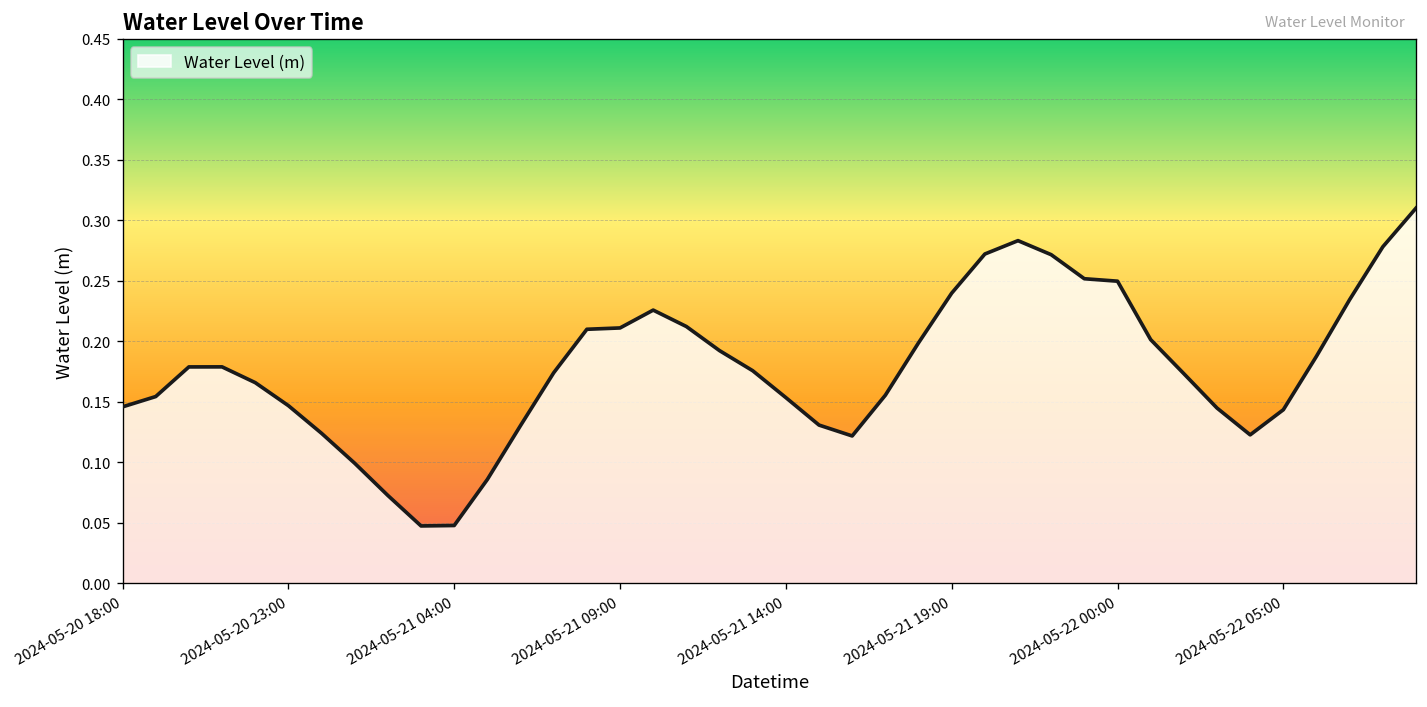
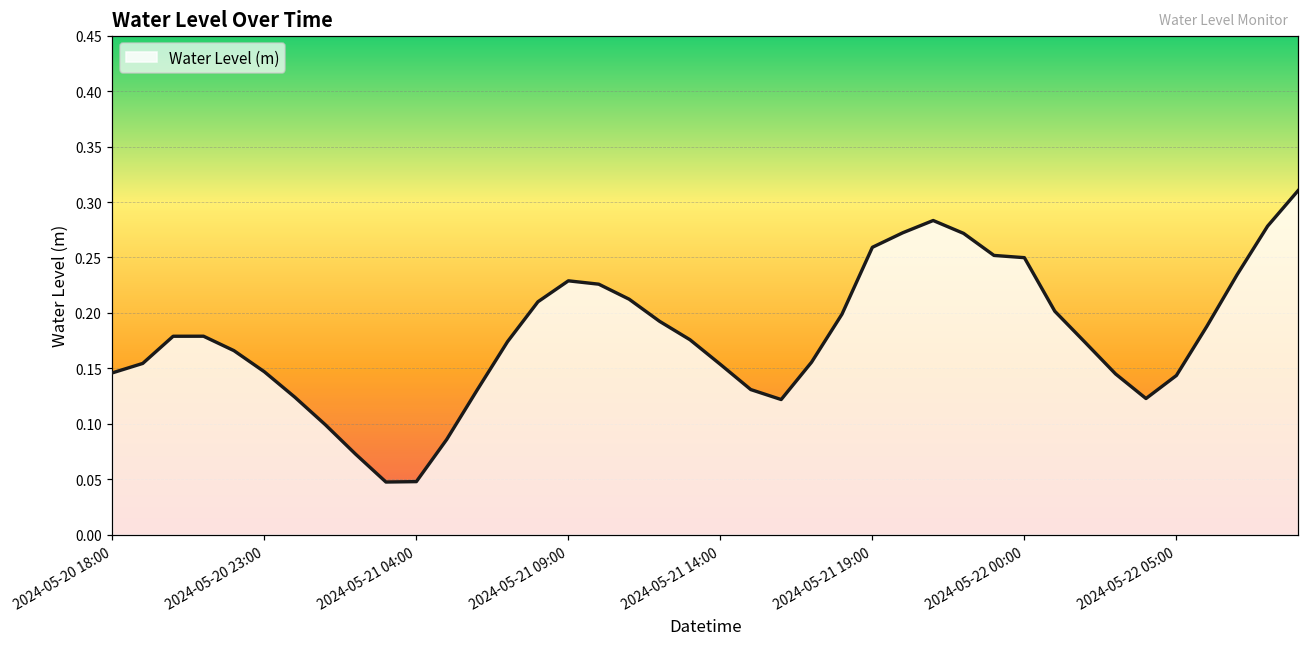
2024-05-21 09:00: 0.211 -> 0.229
2024-05-21 19:00: 0.240 -> 0.259
